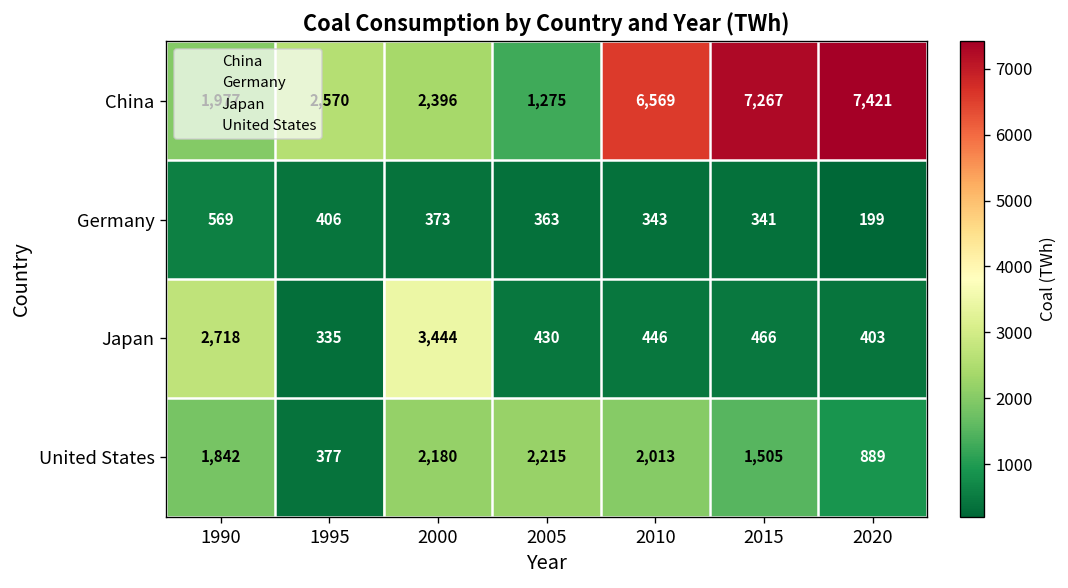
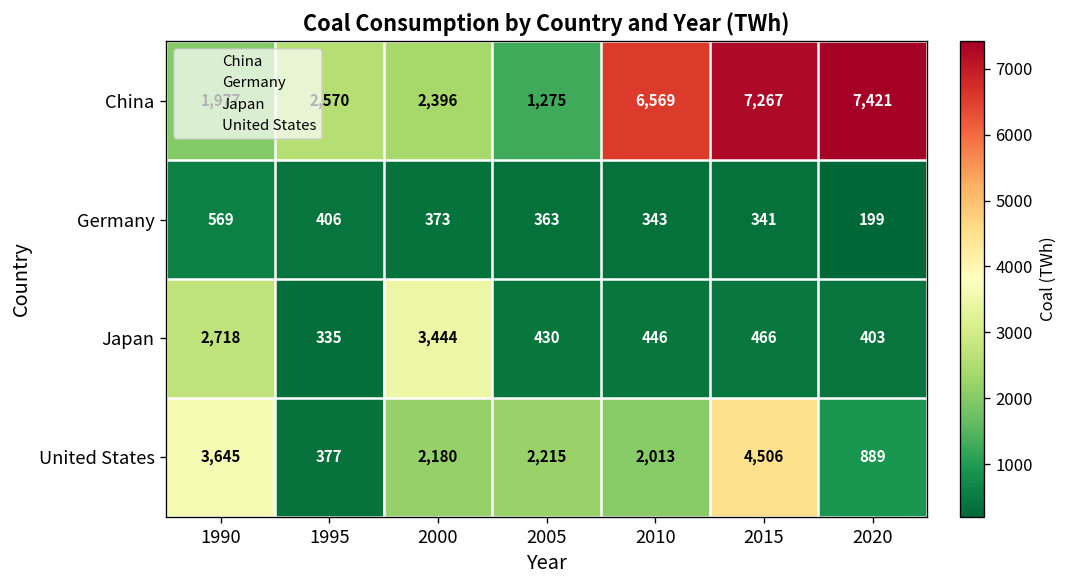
United States, 1990: 1,842 -> 3,645
United States, 2015: 1,505 -> 4,506
